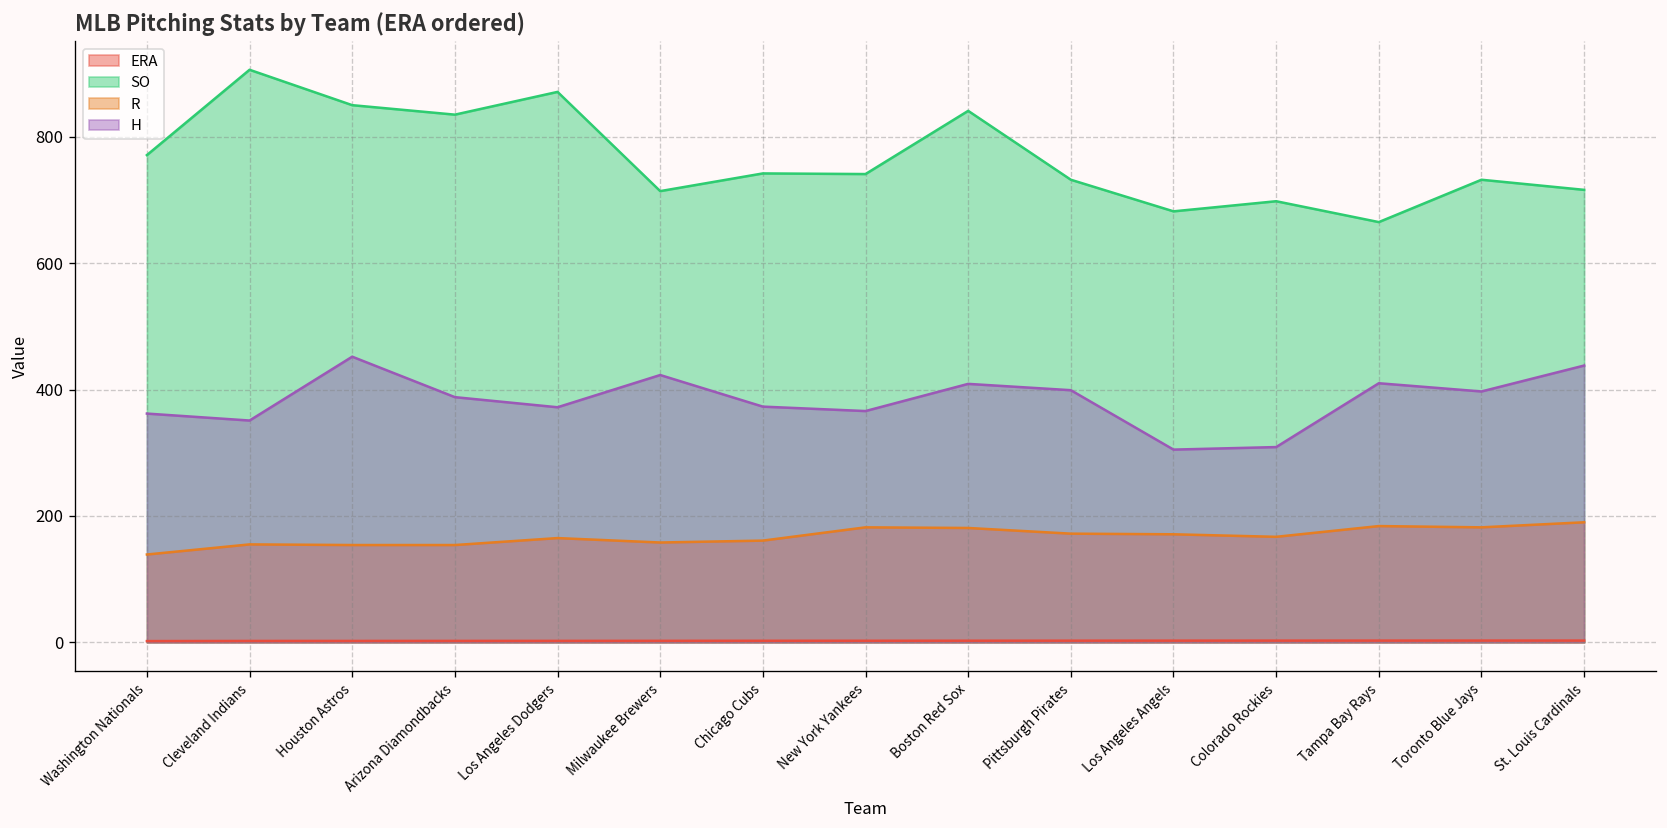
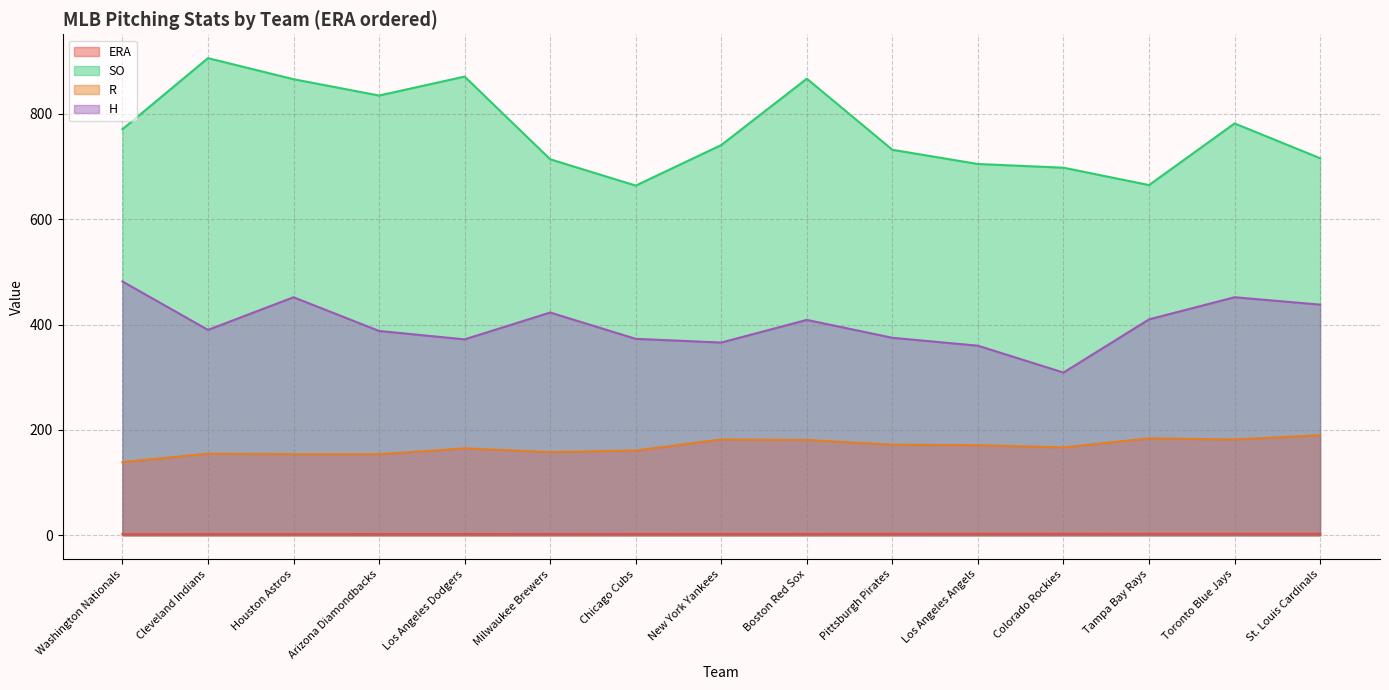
H, Washington Nationals: 360 -> 480
H, Cleveland Indians: 350 -> 390
SO, Houston Astros: 850 -> 870
SO, Chicago Cubs: 740 -> 660
SO, Boston Red Sox: 840 -> 870
H, Pittsburgh Pirates: 400 -> 380
SO, Los Angeles Angels: 680 -> 710
H, Los Angeles Angels: 310 -> 360
SO, Toronto Blue Jays: 730 -> 780
H, Toronto Blue Jays: 400 -> 450
